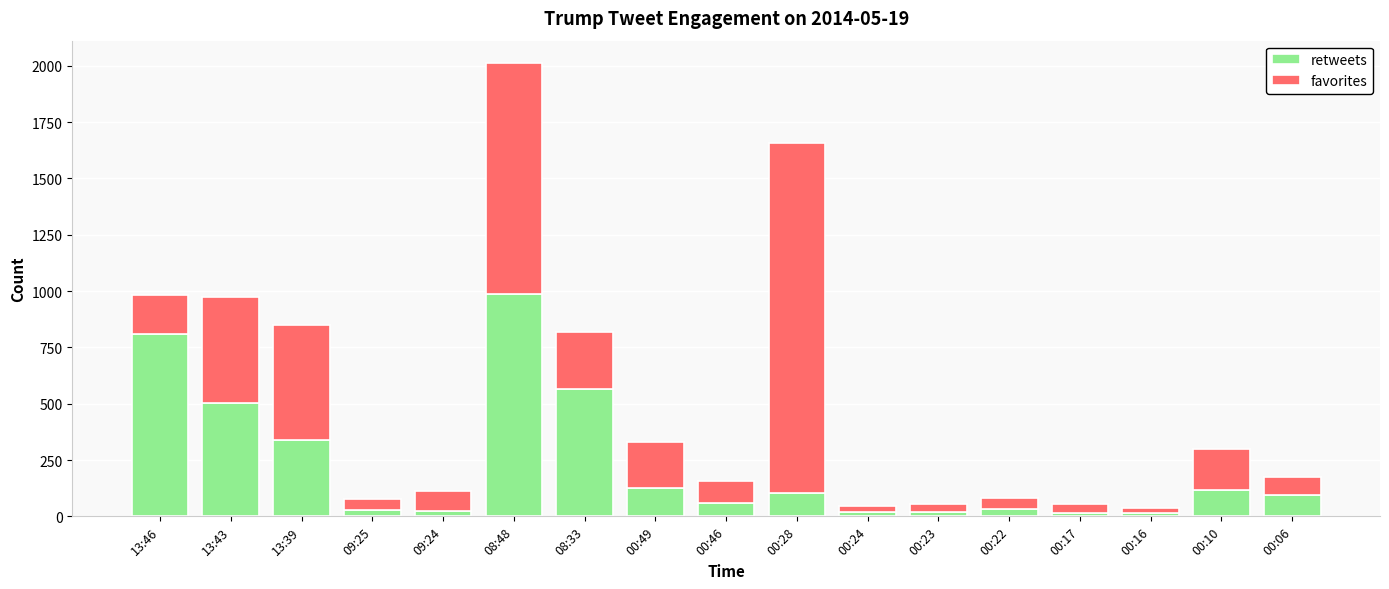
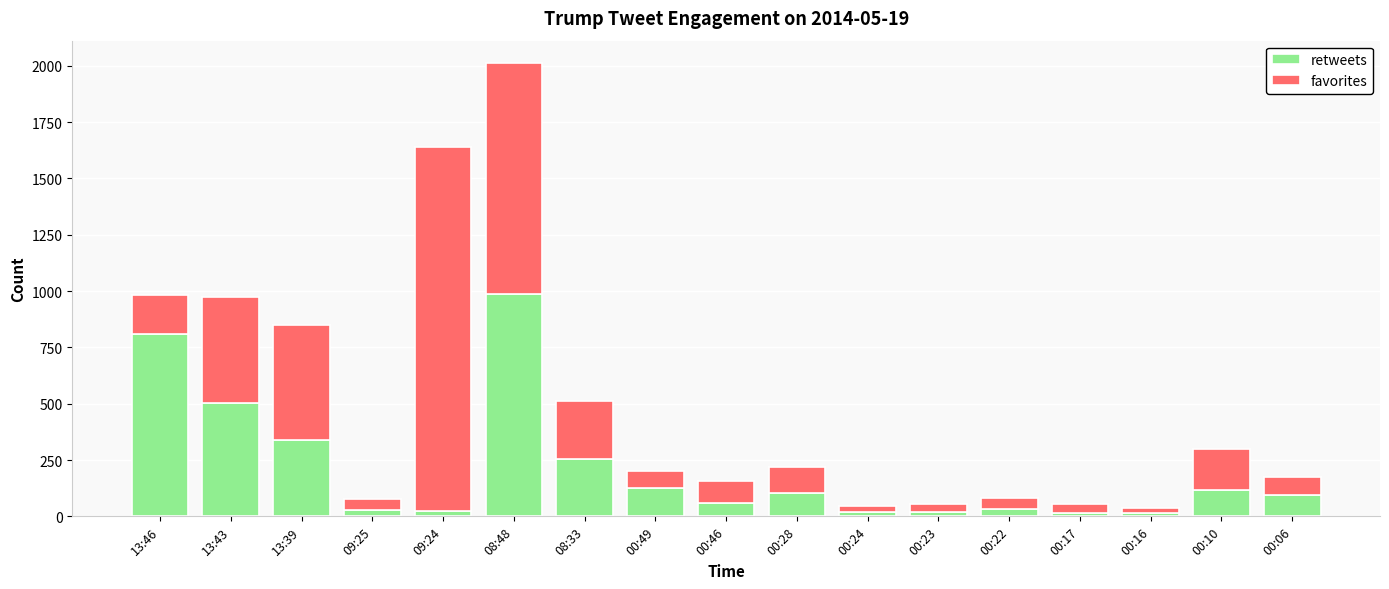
favorites, 09:24: 90 -> 1620
retweets, 08:33: 560 -> 250
favorites, 00:49: 200 -> 70
favorites, 00:28: 1560 -> 120
